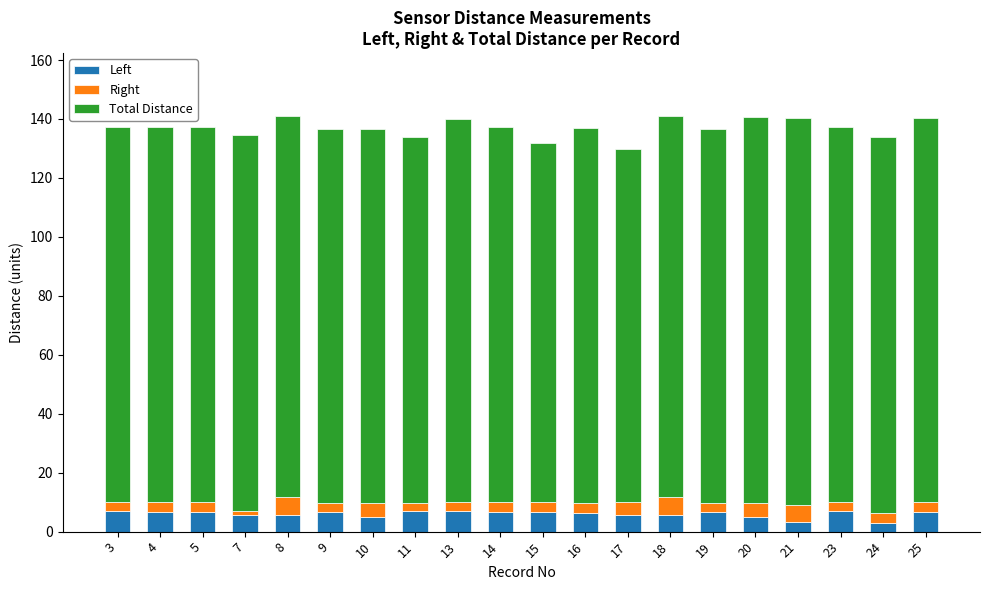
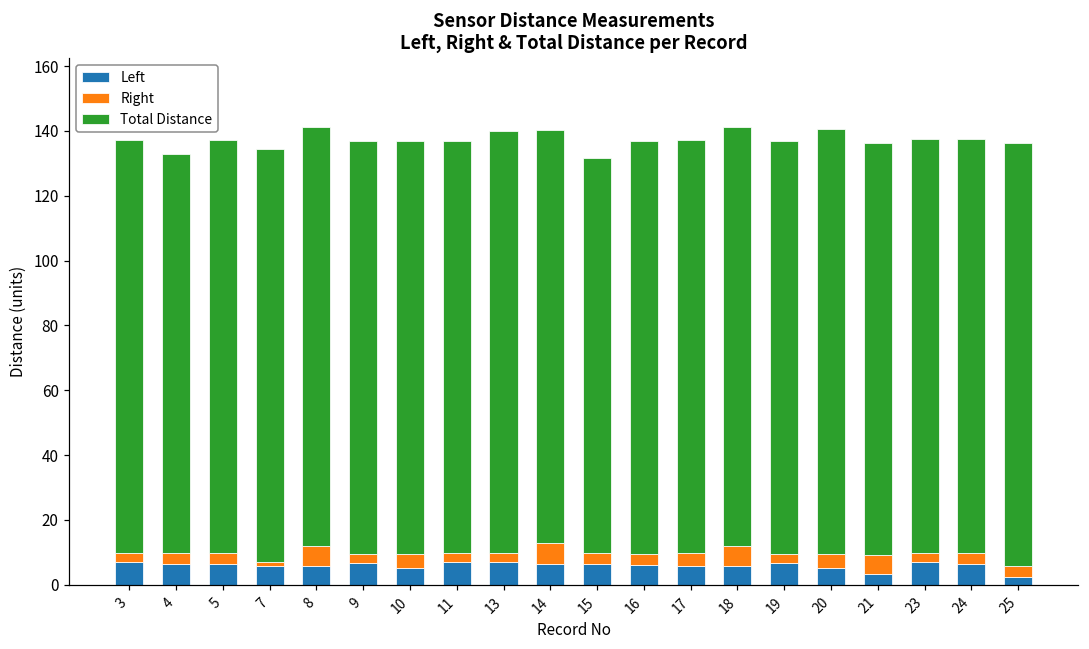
Total Distance, 4: 127 -> 123
Total Distance, 11: 124 -> 127
Right, 14: 3 -> 6
Total Distance, 17: 120 -> 127
Total Distance, 21: 131 -> 127
Left, 24: 3 -> 7
Left, 25: 7 -> 2
